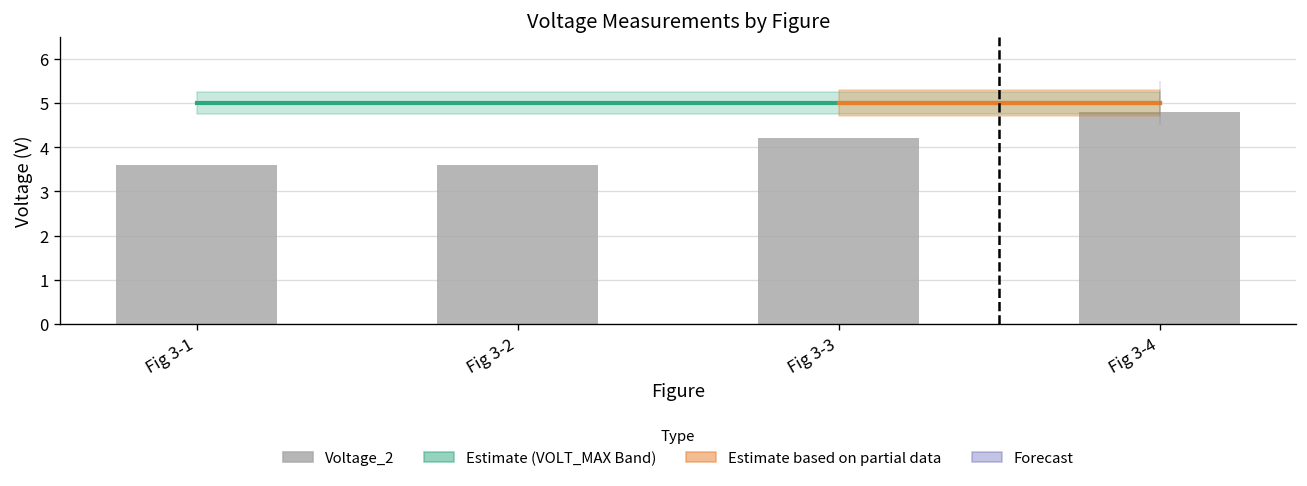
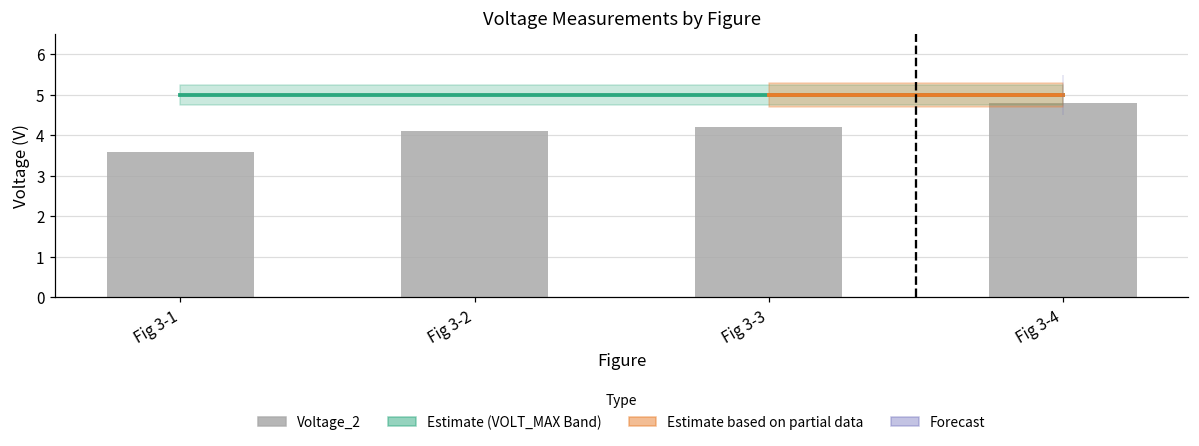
Voltage_2, Fig 3-2: 3.6 -> 4.1
